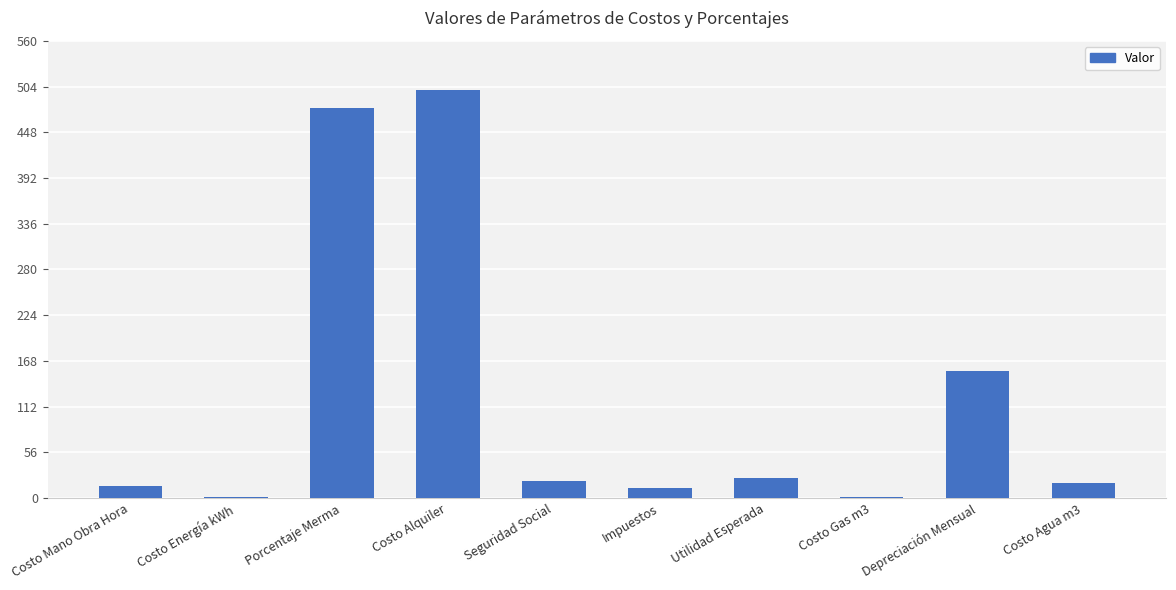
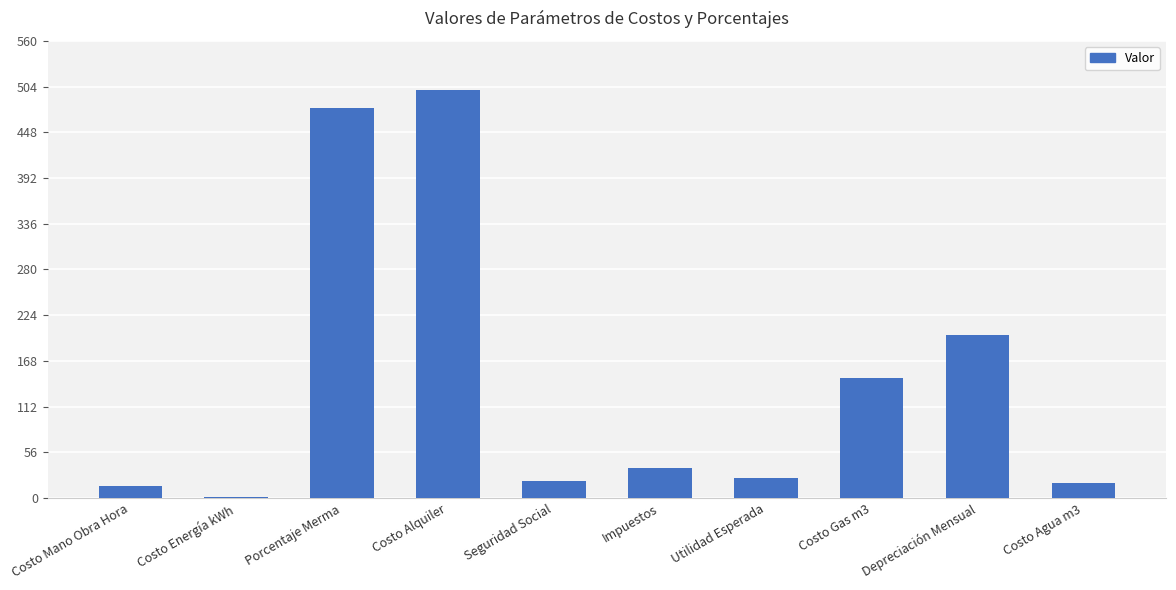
Impuestos: 10 -> 40
Costo Gas m3: 0 -> 150
Depreciación Mensual: 160 -> 200
